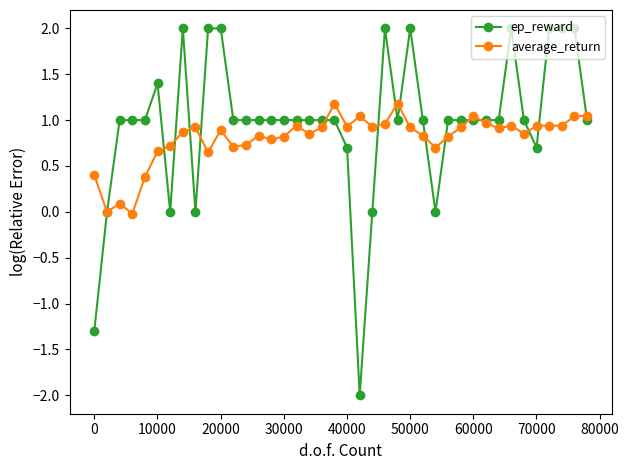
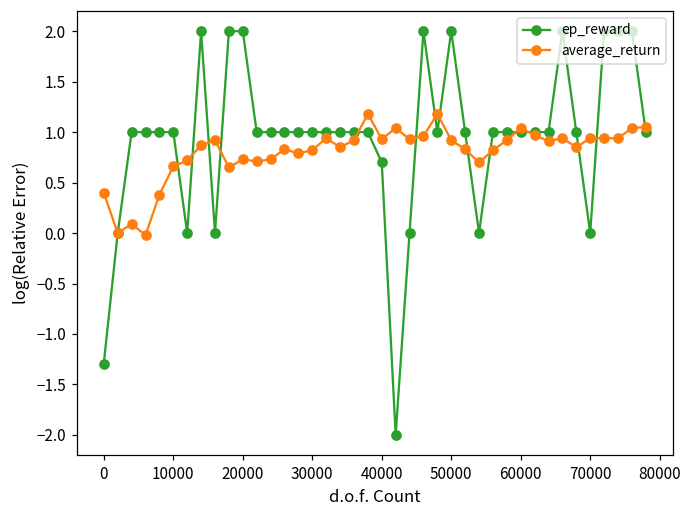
ep_reward, 10000: 1.4 -> 1.0
average_return, 20000: 0.9 -> 0.7
ep_reward, 70000: 0.7 -> 0.0
